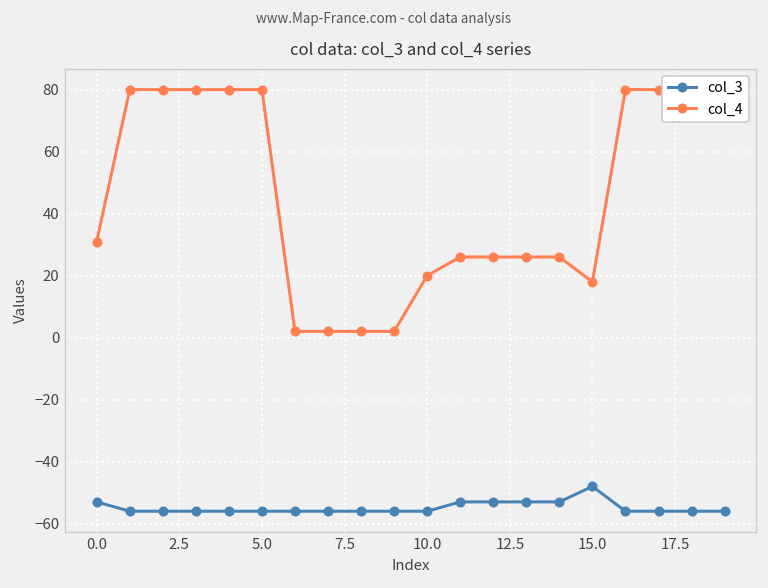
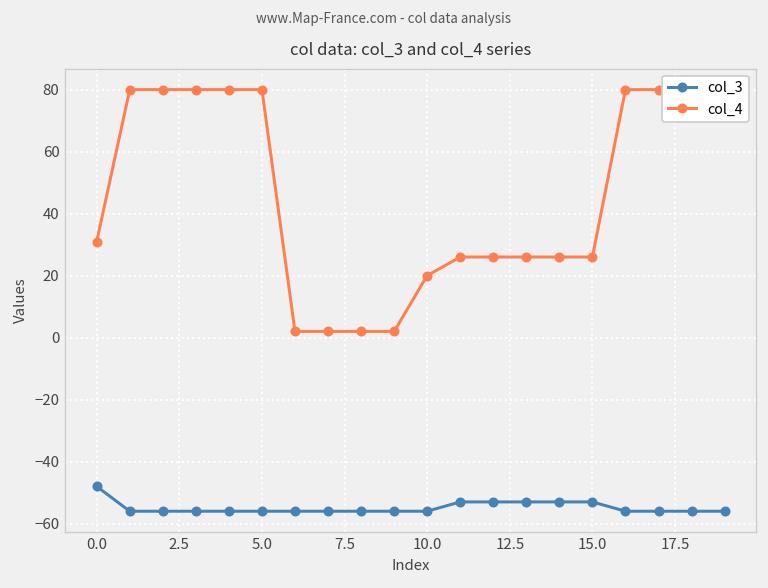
col_3, 0.0: -53 -> -48
col_3, 15.0: -48 -> -53
col_4, 15.0: 18 -> 26
